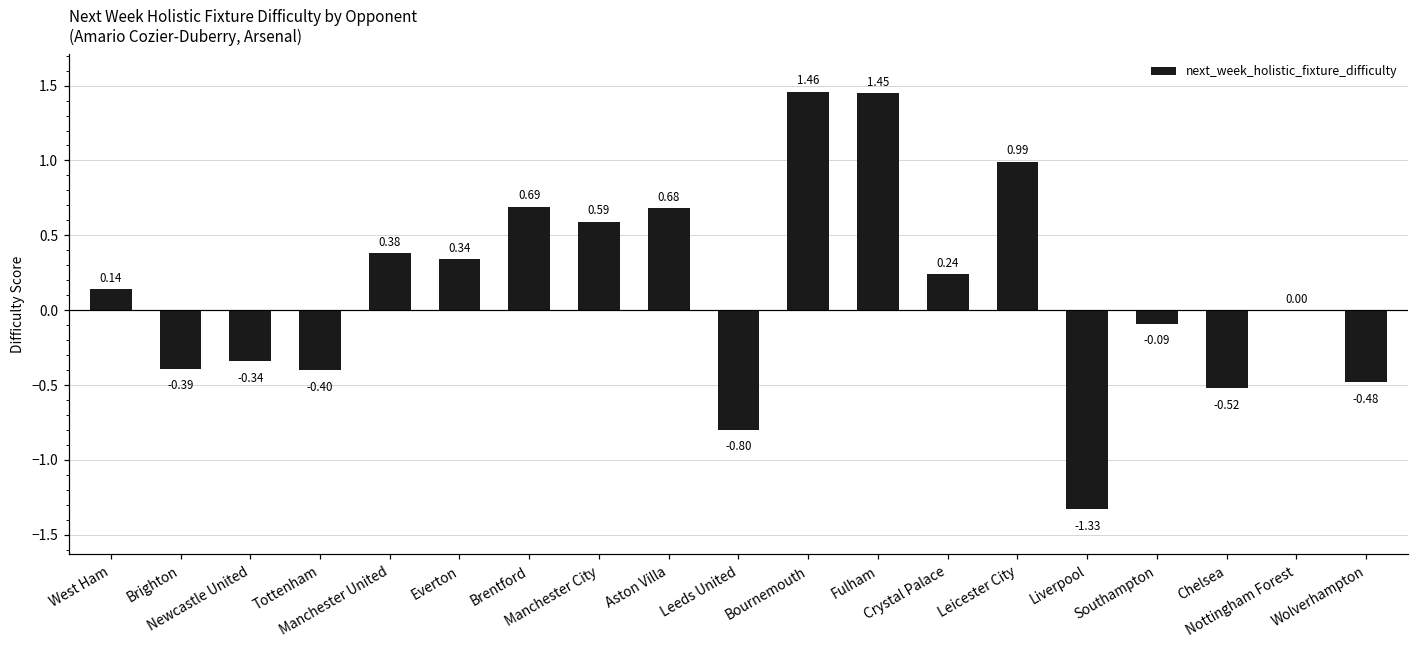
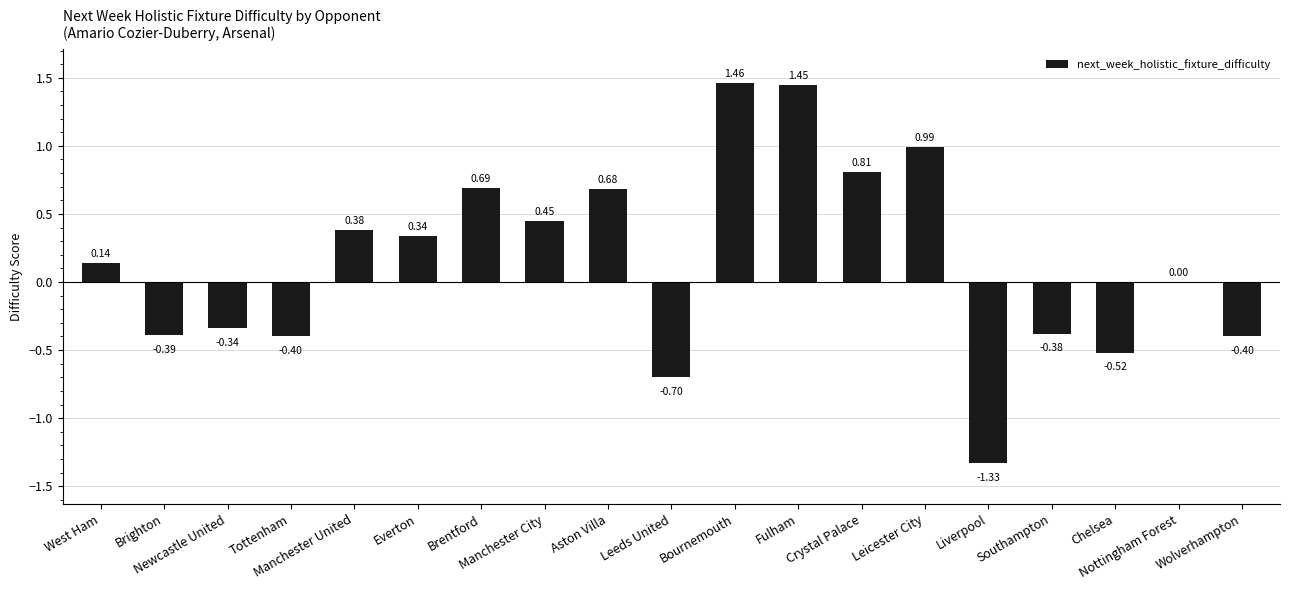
Manchester City: 0.59 -> 0.45
Leeds United: -0.80 -> -0.70
Crystal Palace: 0.24 -> 0.81
Southampton: -0.09 -> -0.38
Wolverhampton: -0.48 -> -0.40
